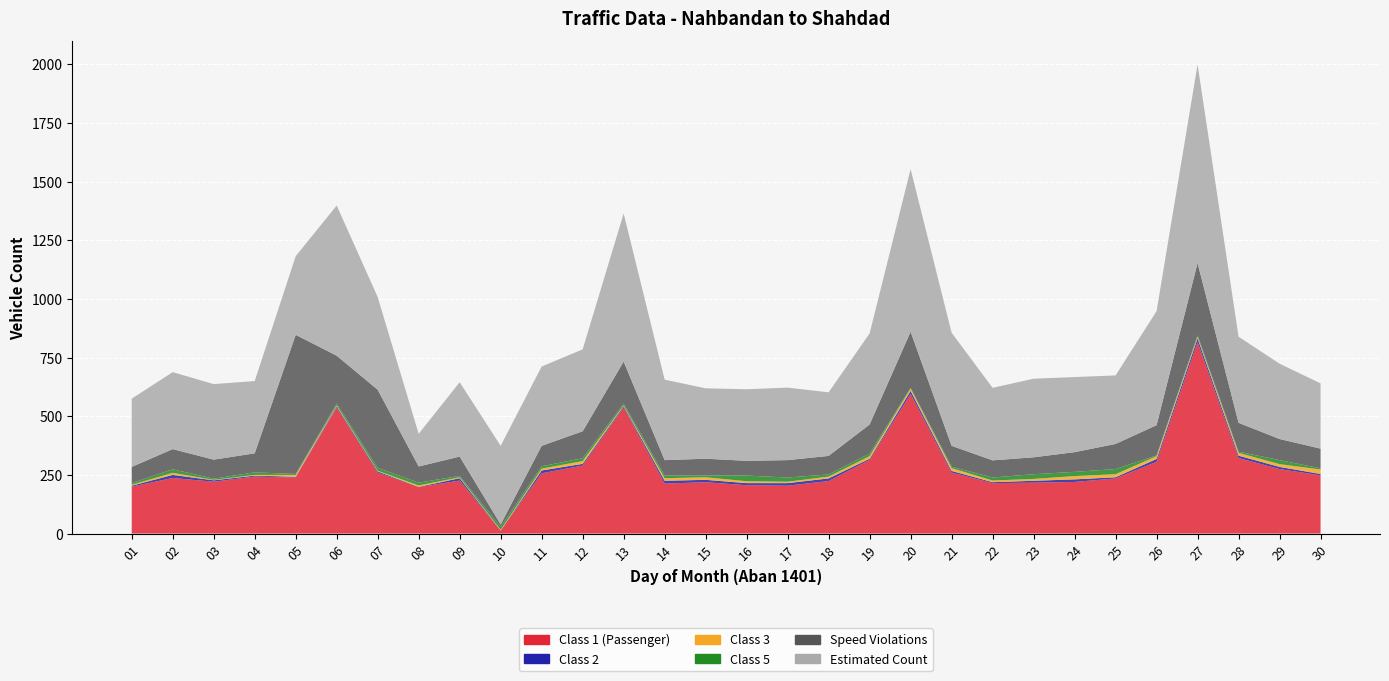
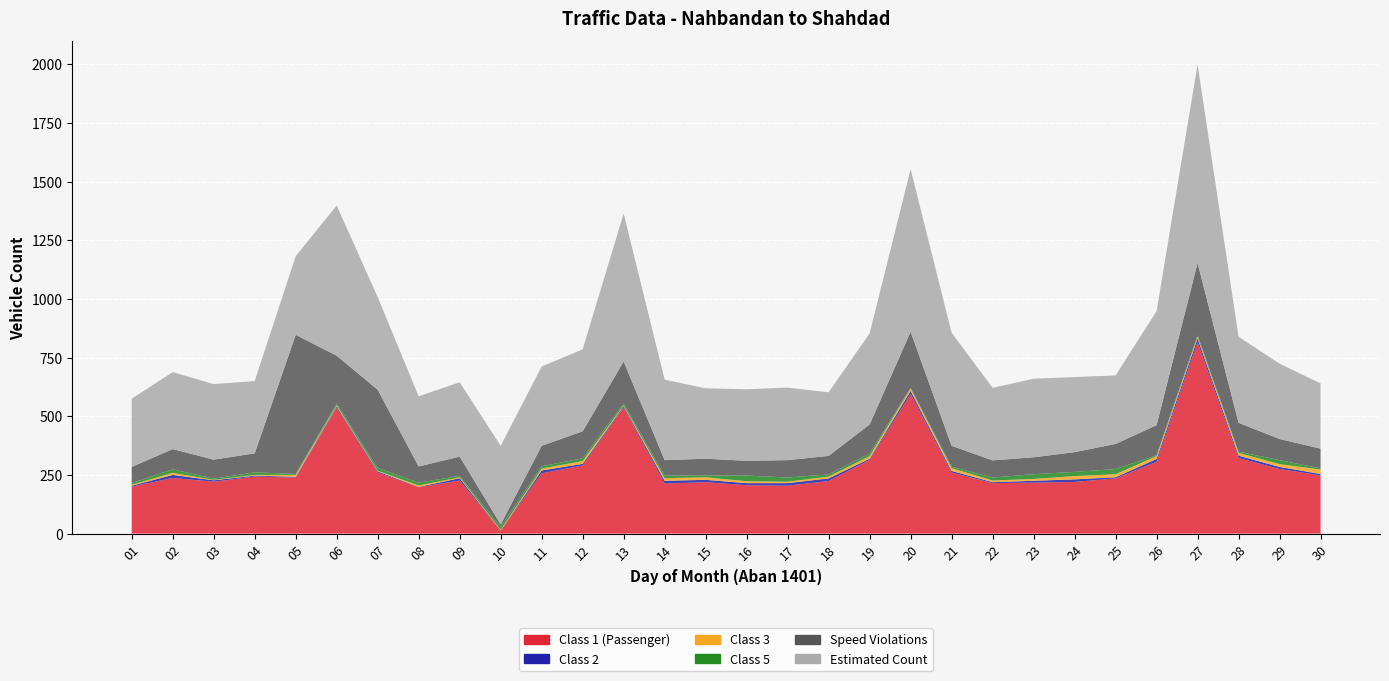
Estimated Count, 08: 140 -> 300
